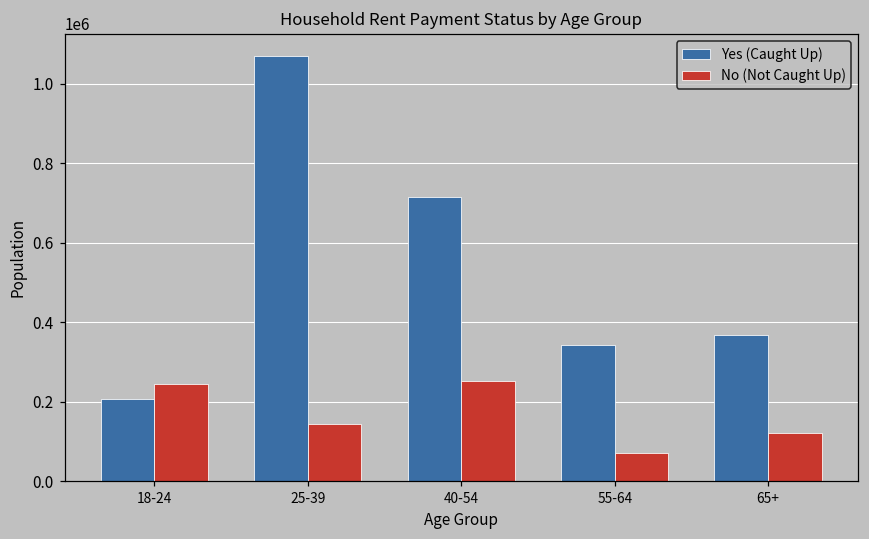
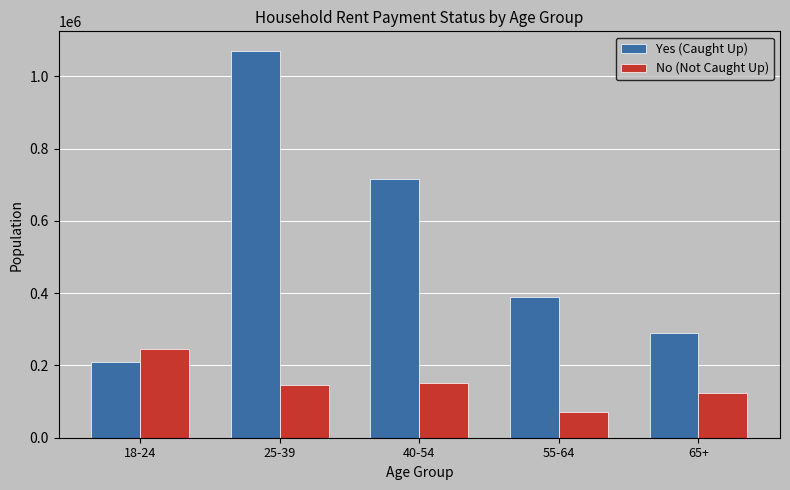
No (Not Caught Up), 40-54: 250000 -> 150000
Yes (Caught Up), 55-64: 340000 -> 390000
Yes (Caught Up), 65+: 370000 -> 290000
